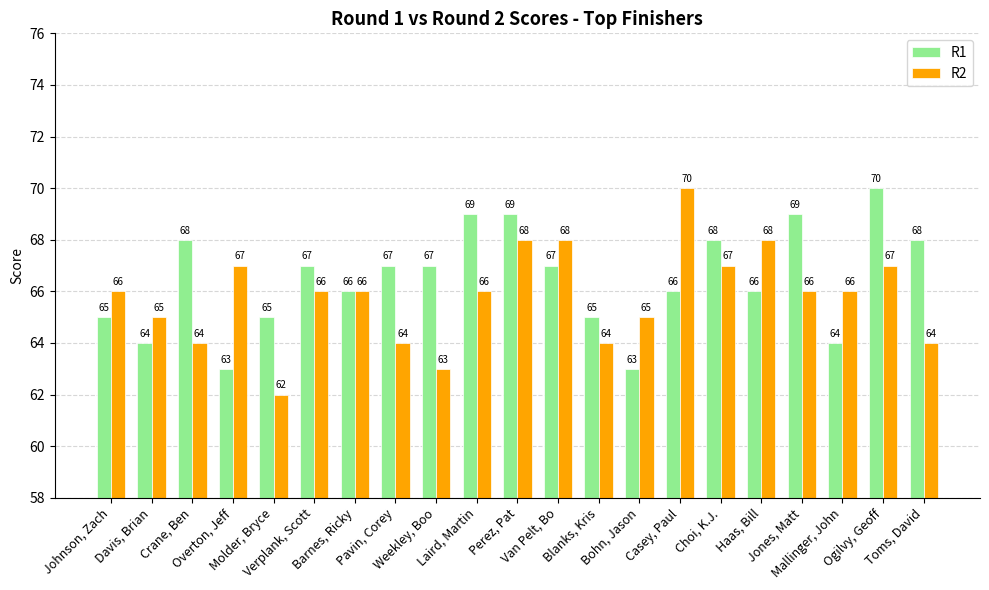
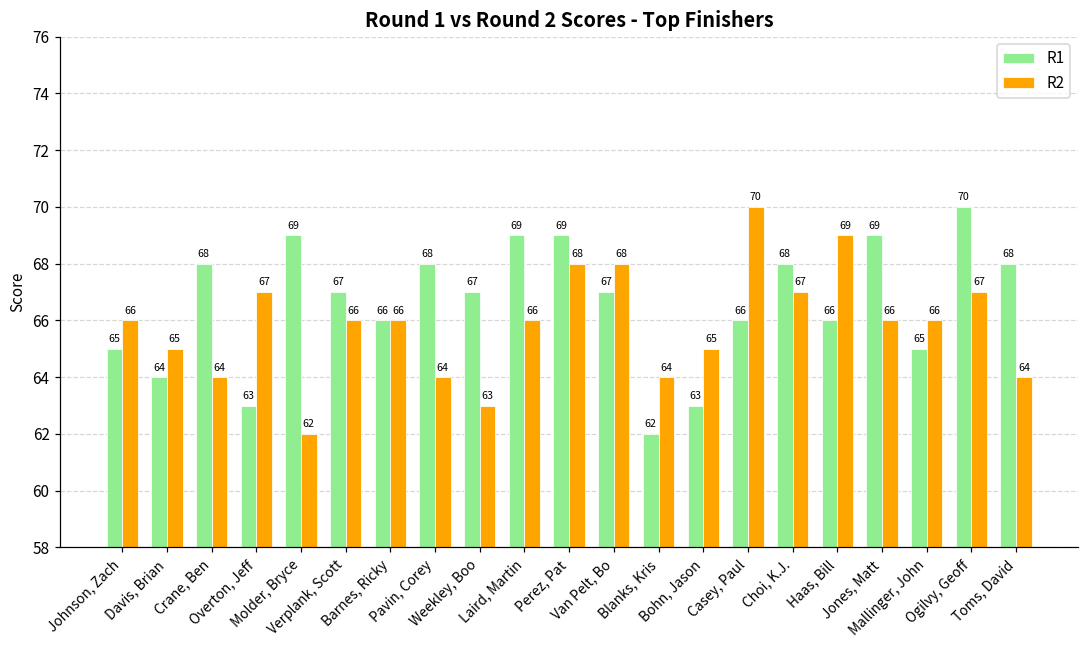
R1, Molder, Bryce: 65 -> 69
R1, Pavin, Corey: 67 -> 68
R1, Blanks, Kris: 65 -> 62
R2, Haas, Bill: 68 -> 69
R1, Mallinger, John: 64 -> 65
